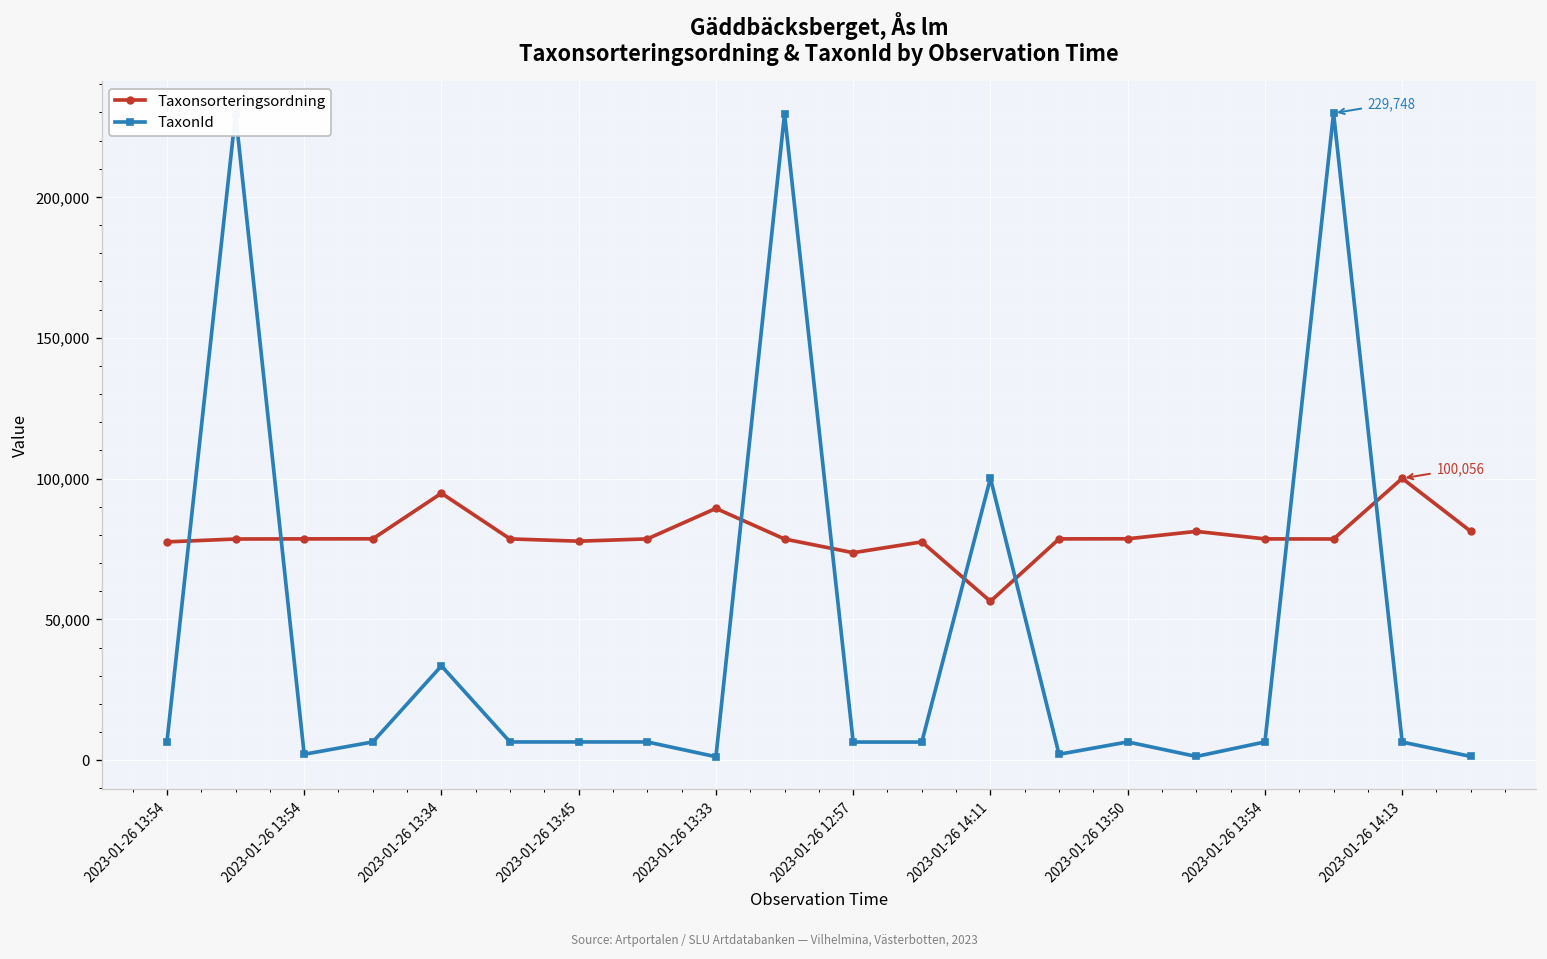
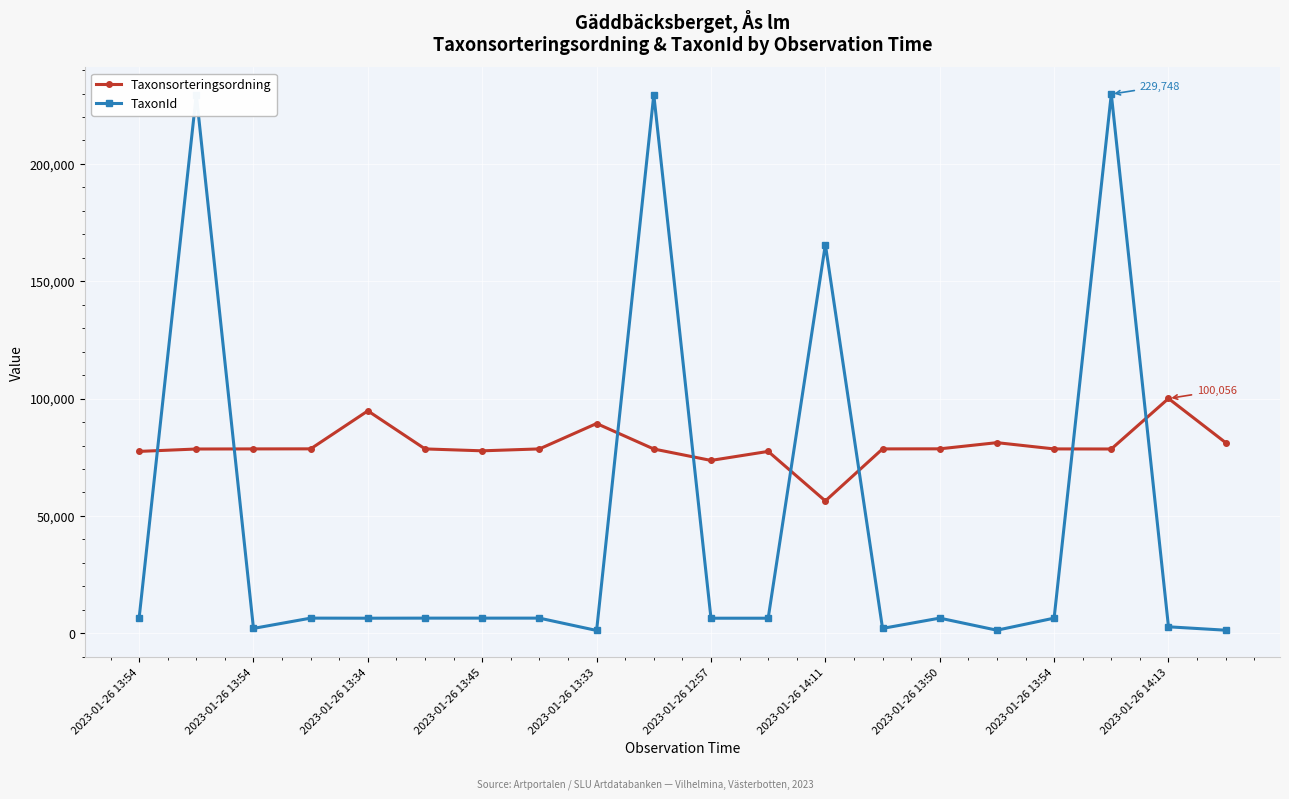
TaxonId, 2023-01-26 13:34: 33,000 -> 6,000
TaxonId, 2023-01-26 14:11: 100,000 -> 166,000
TaxonId, 2023-01-26 14:13: 6,000 -> 3,000
